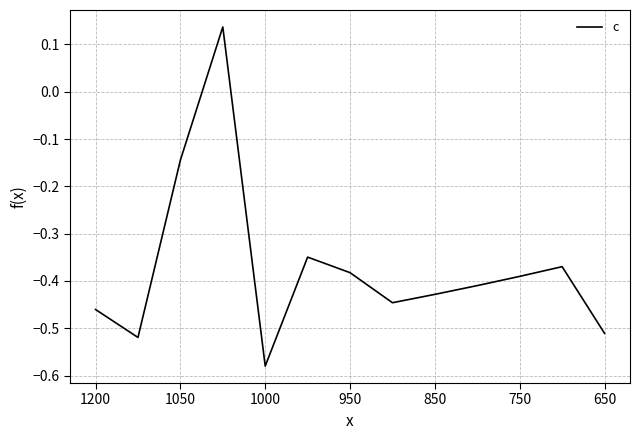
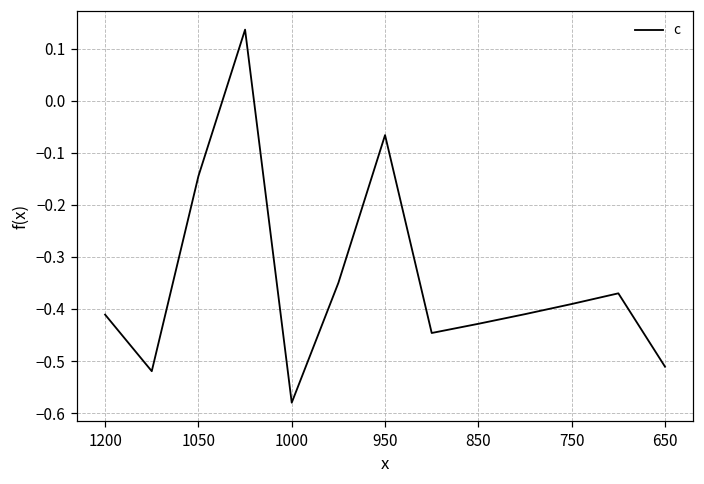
1200: -0.46 -> -0.41
950: -0.38 -> -0.07
